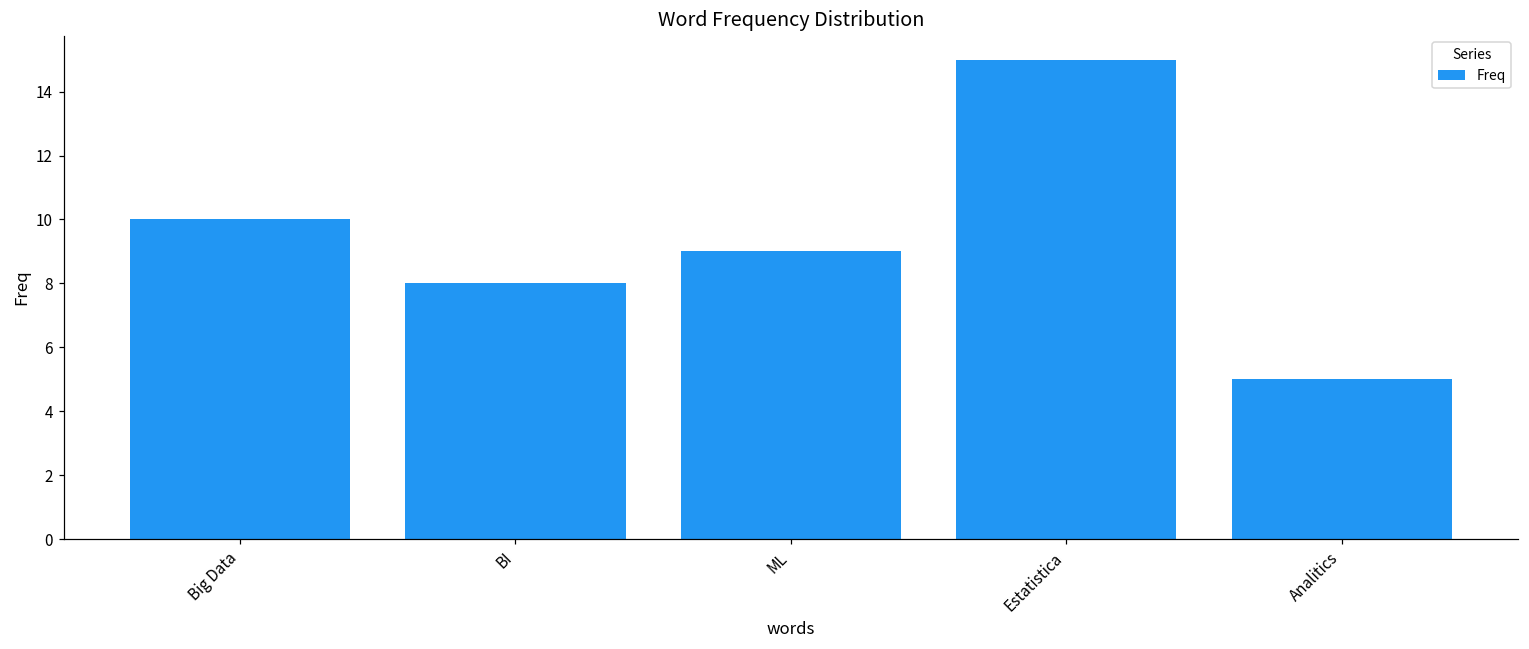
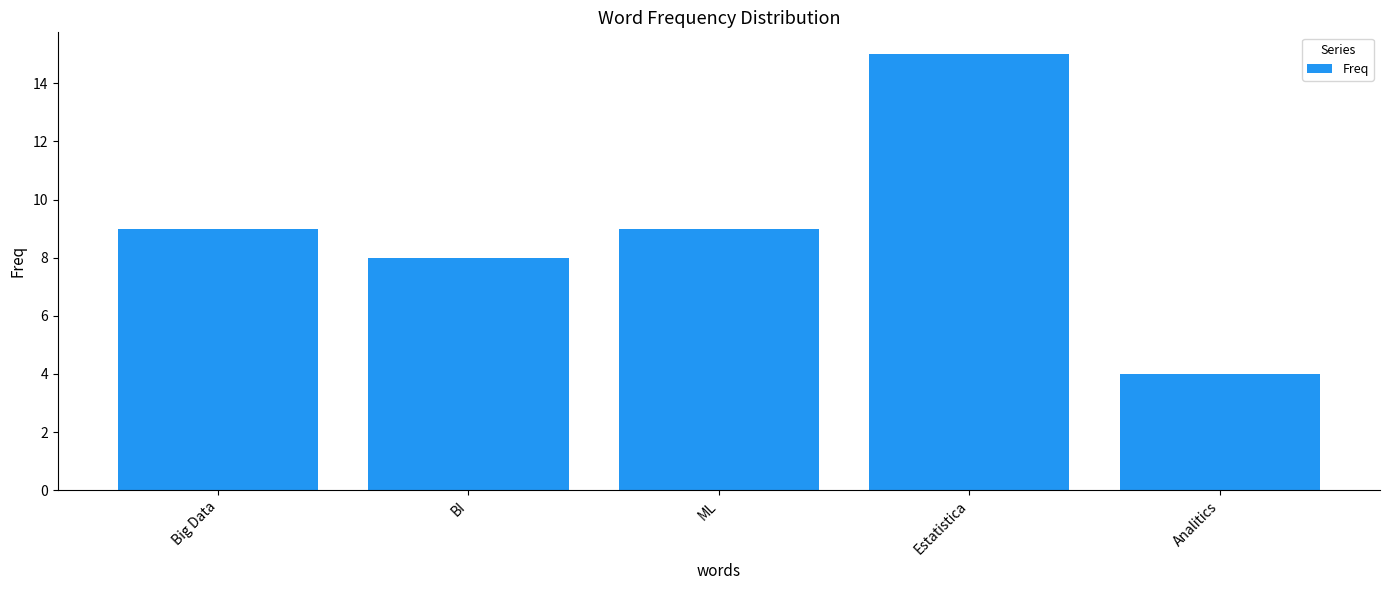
Big Data: 10 -> 9
Analitics: 5 -> 4
